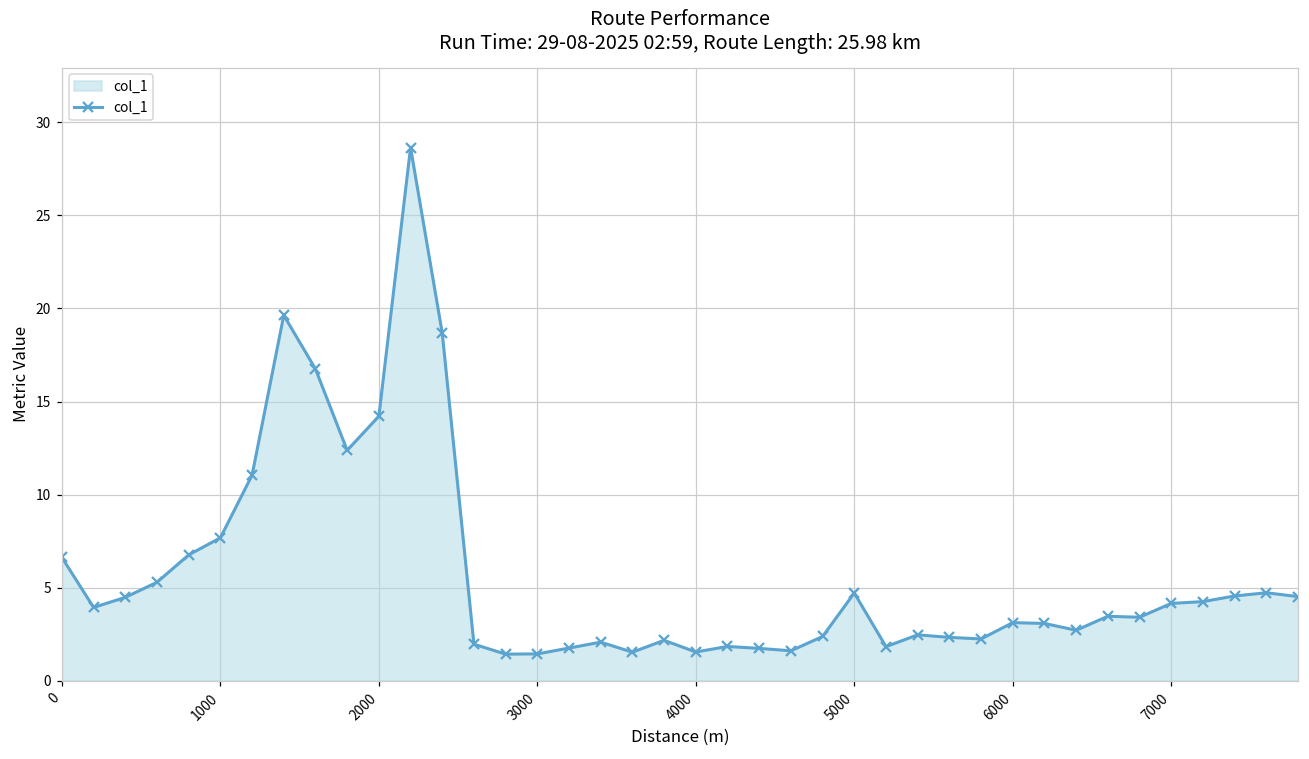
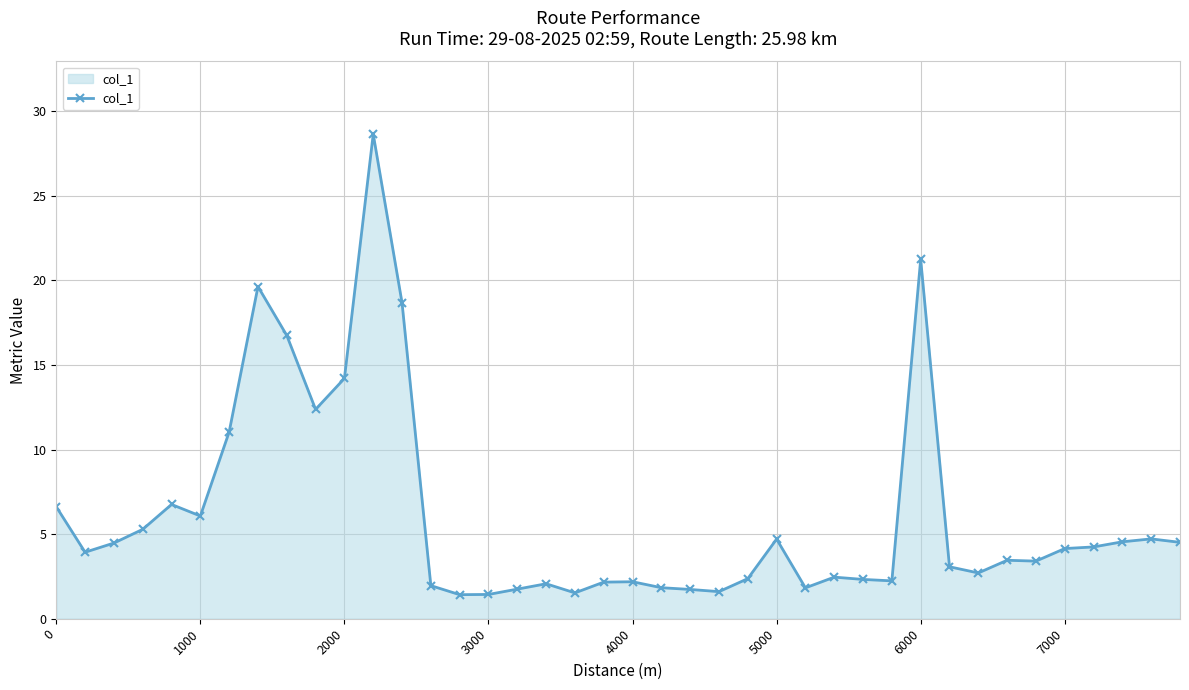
1000: 7.7 -> 6.1
4000: 1.5 -> 2.2
6000: 3.1 -> 21.2
